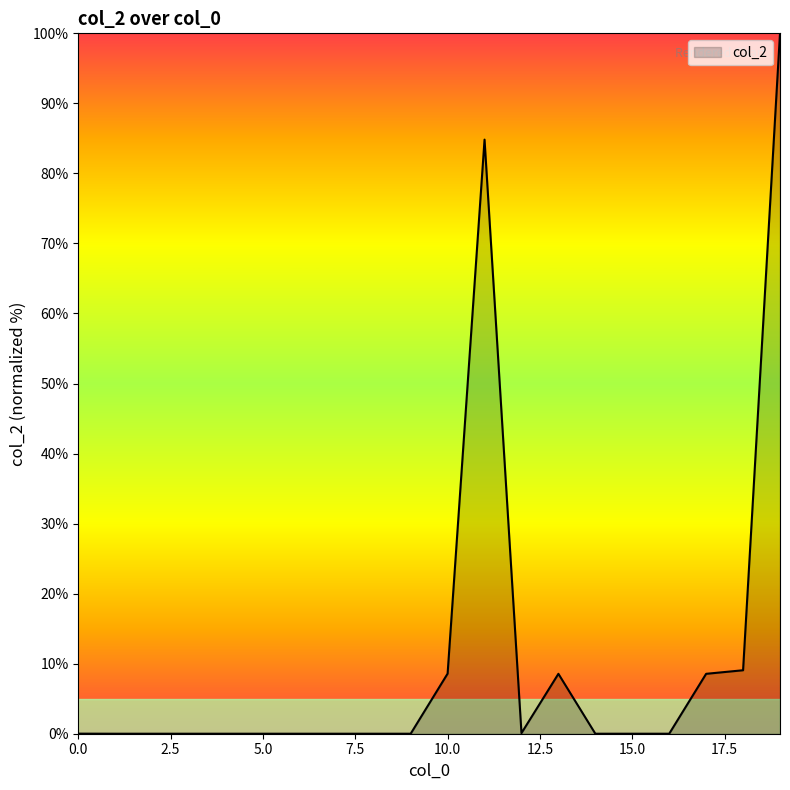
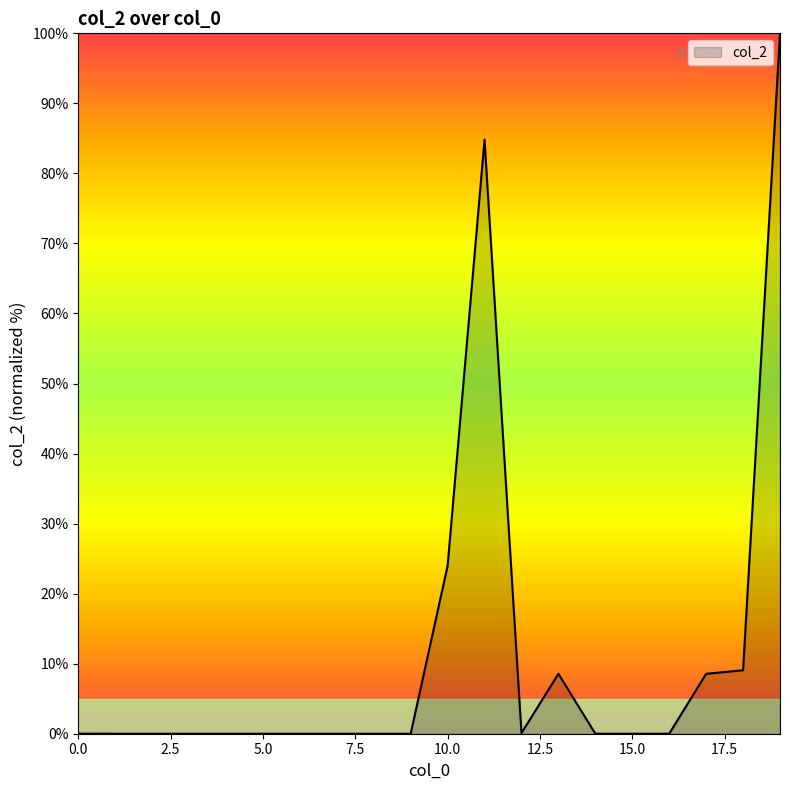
10.0: 9% -> 24%
